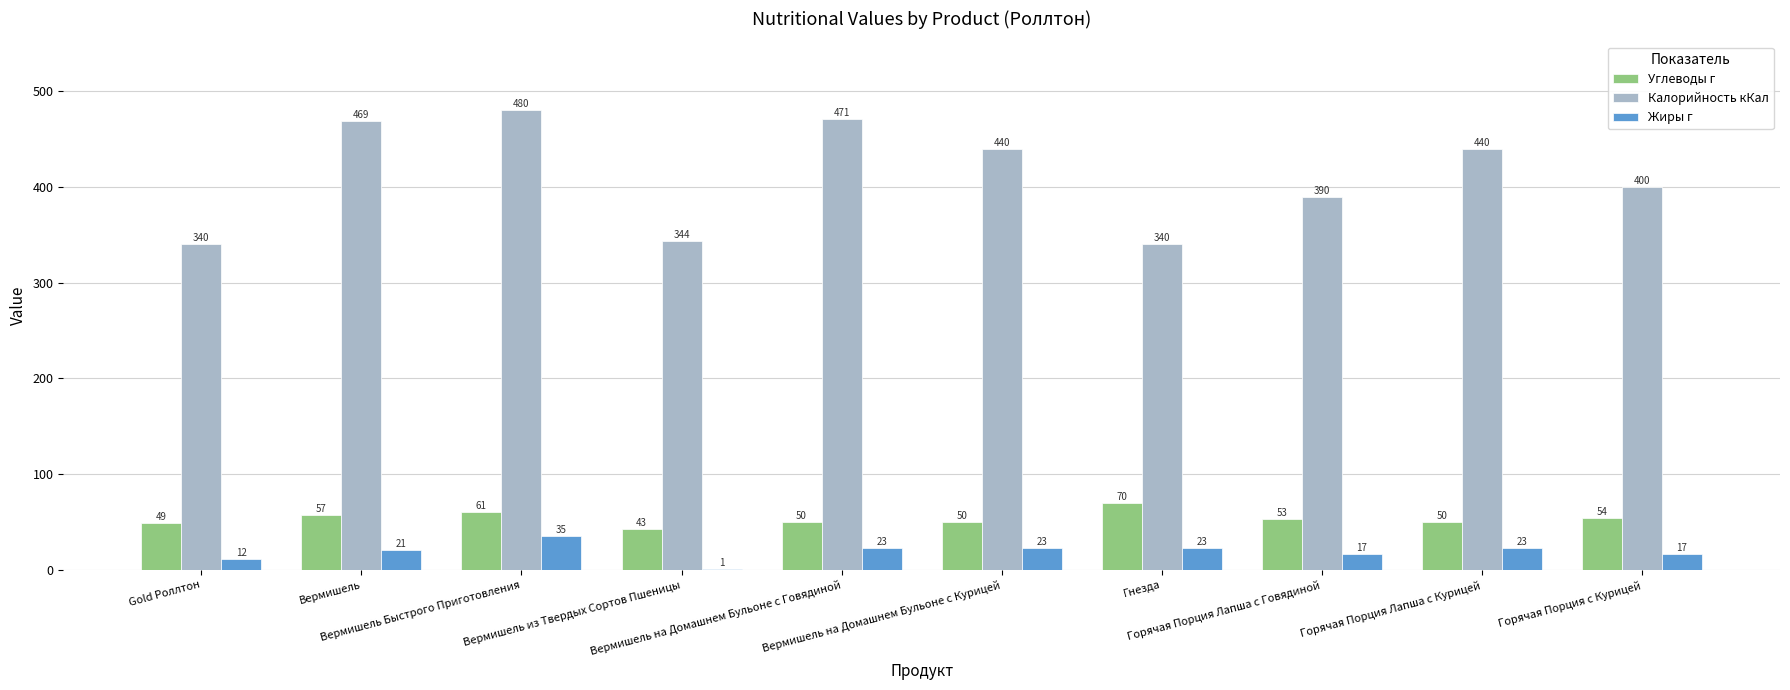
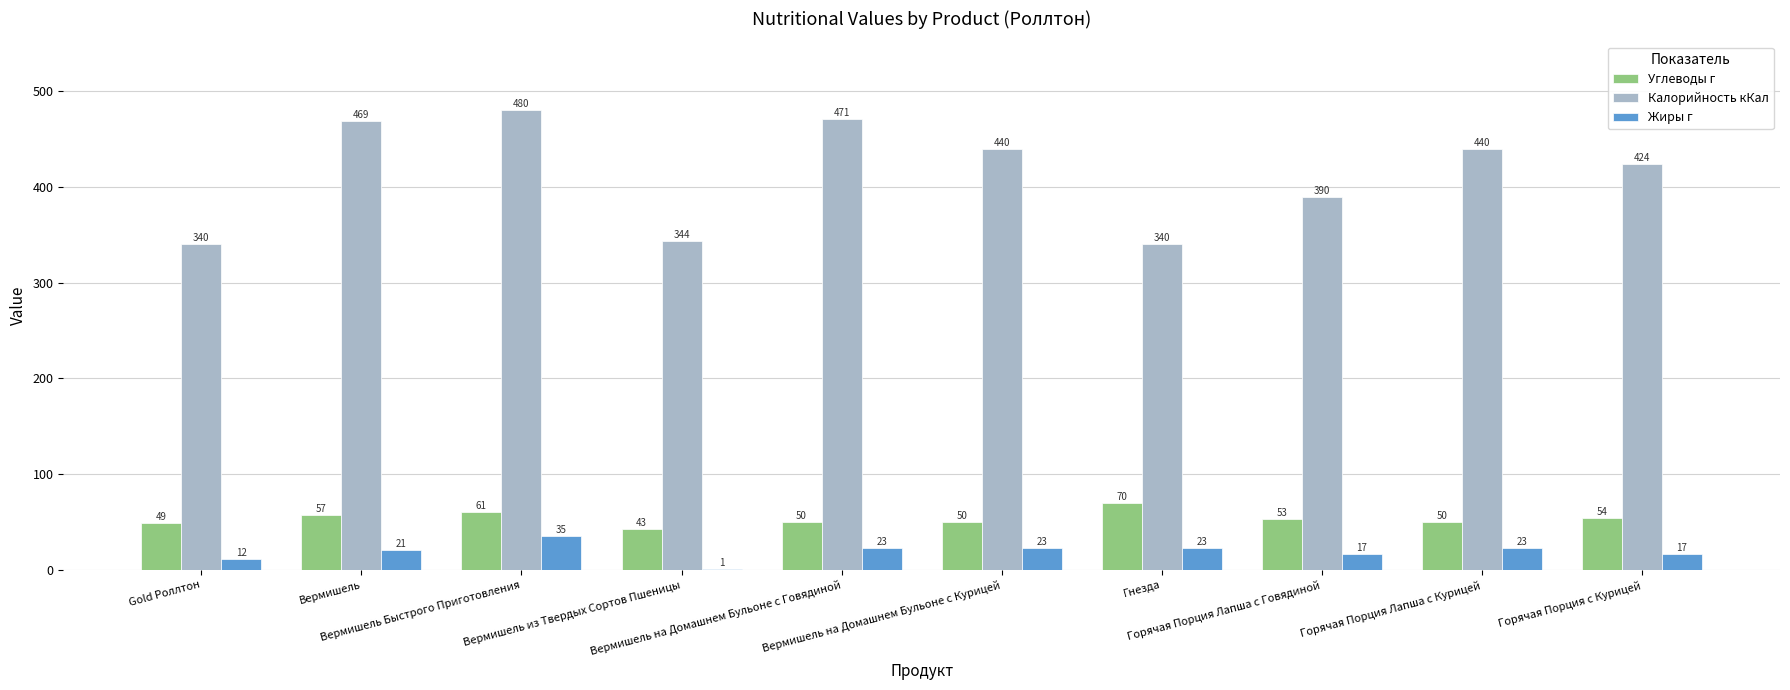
Калорийность кКал, Горячая Порция с Курицей: 400 -> 424
